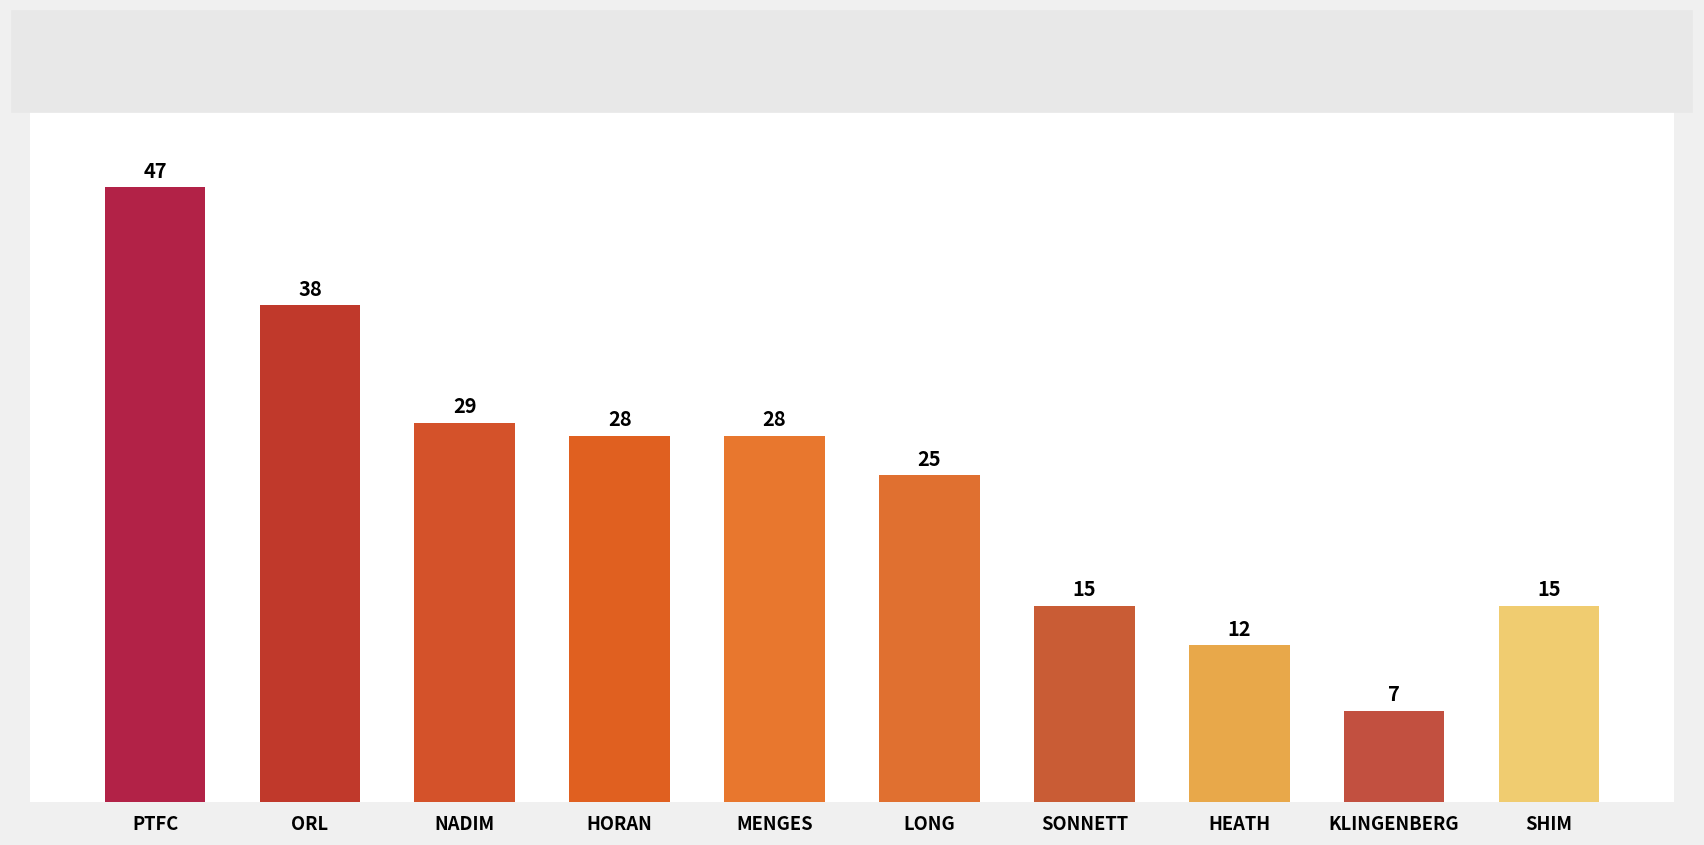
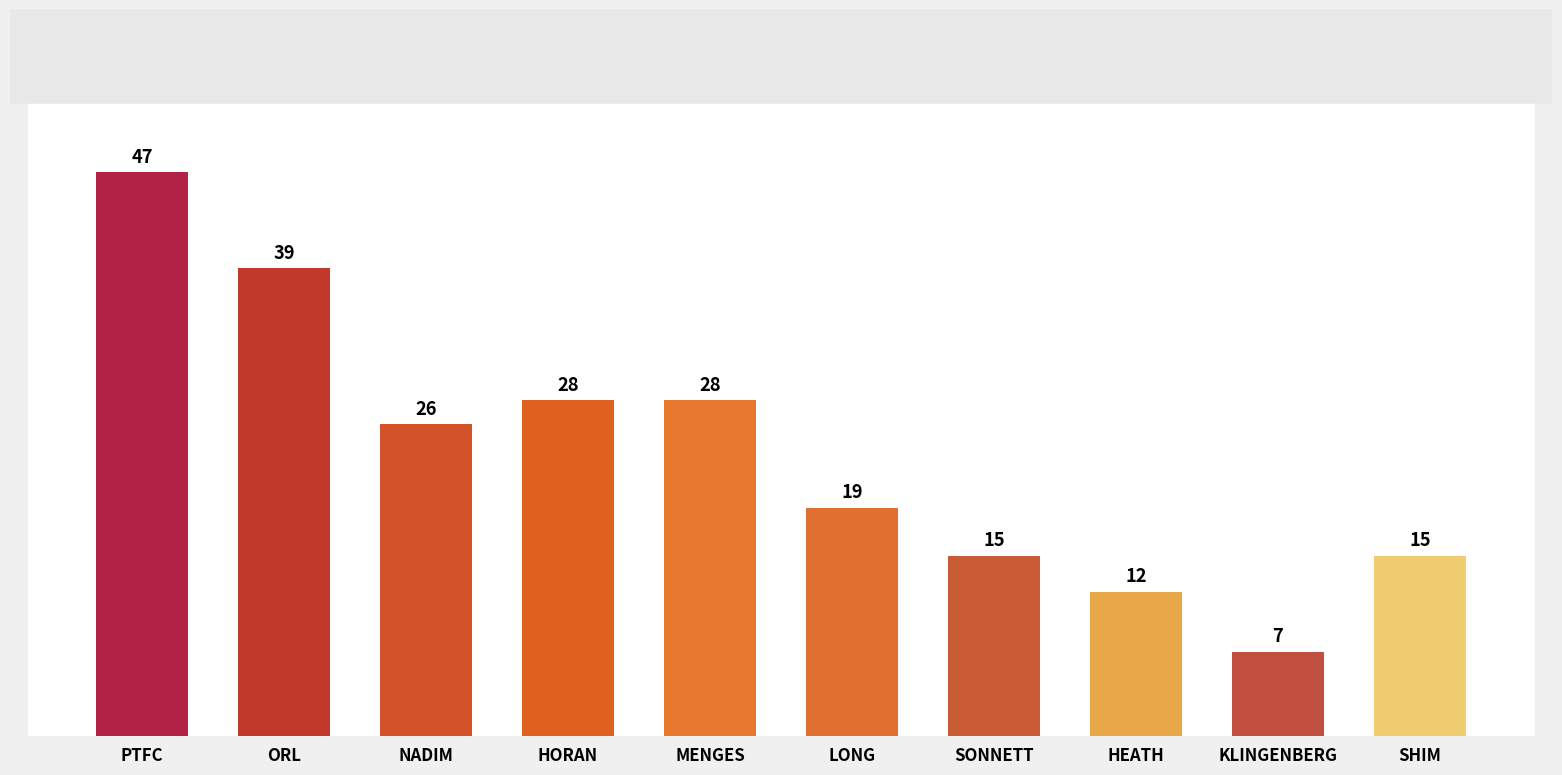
ORL: 38 -> 39
NADIM: 29 -> 26
LONG: 25 -> 19
